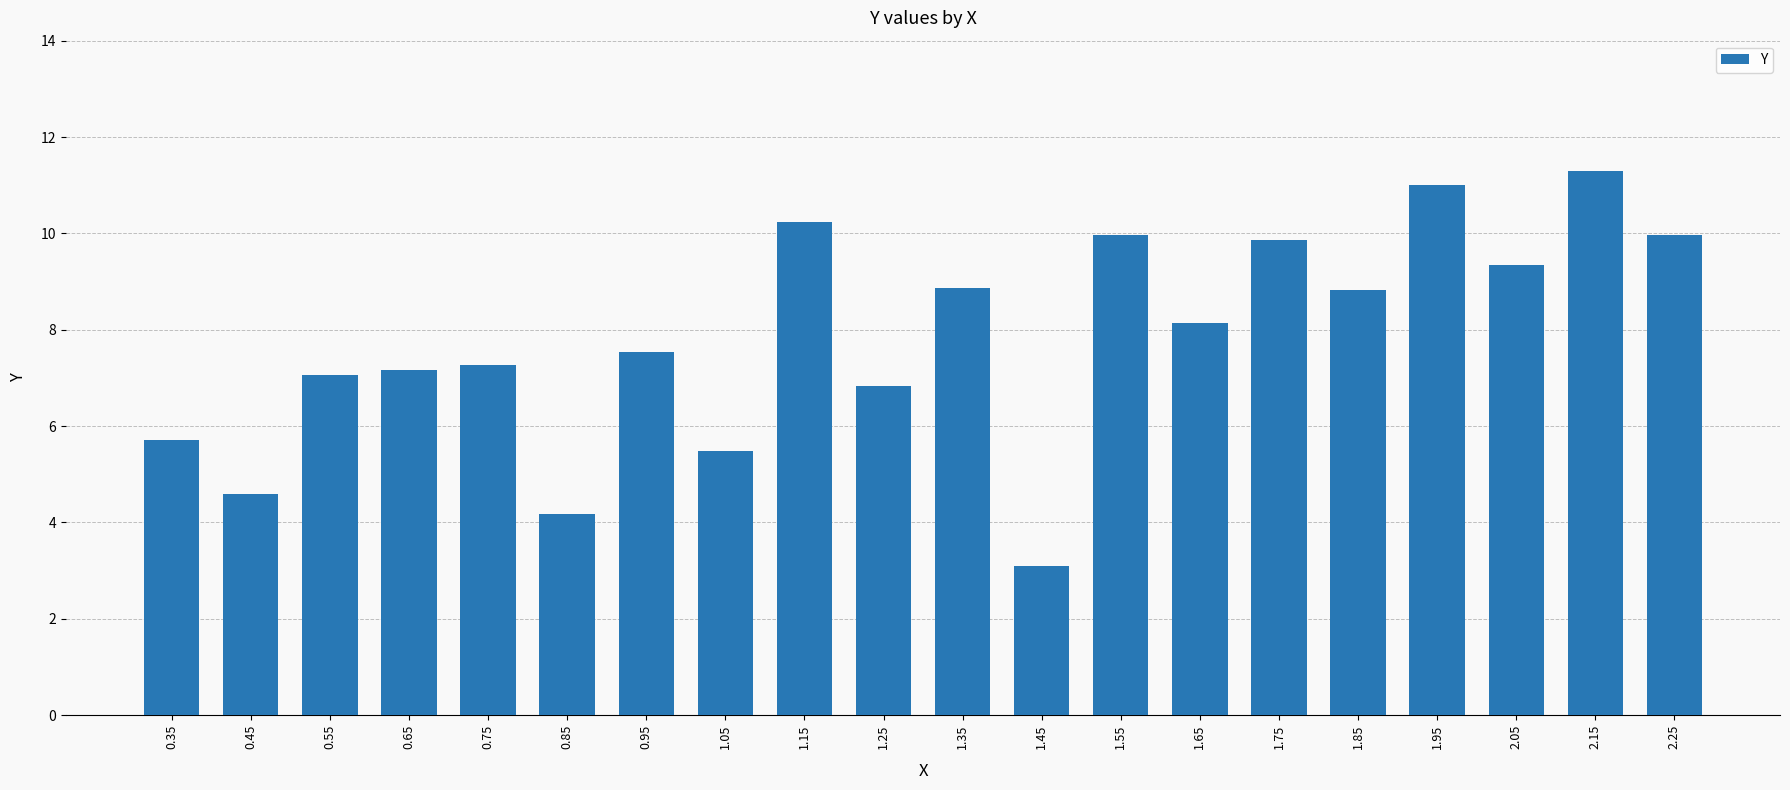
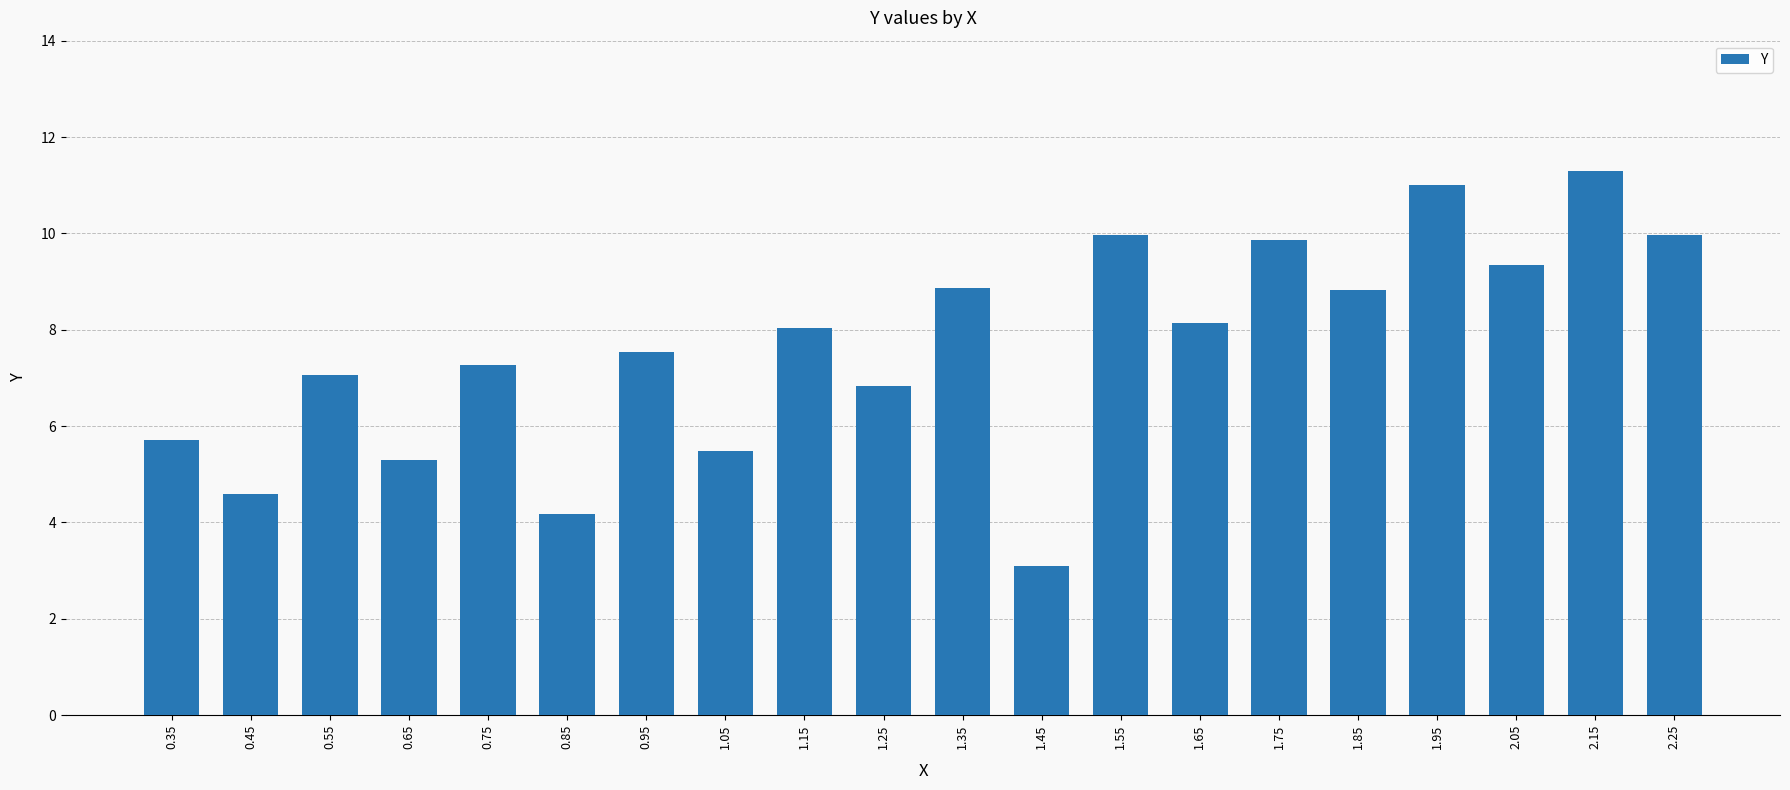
0.65: 7.2 -> 5.3
1.15: 10.2 -> 8.0
